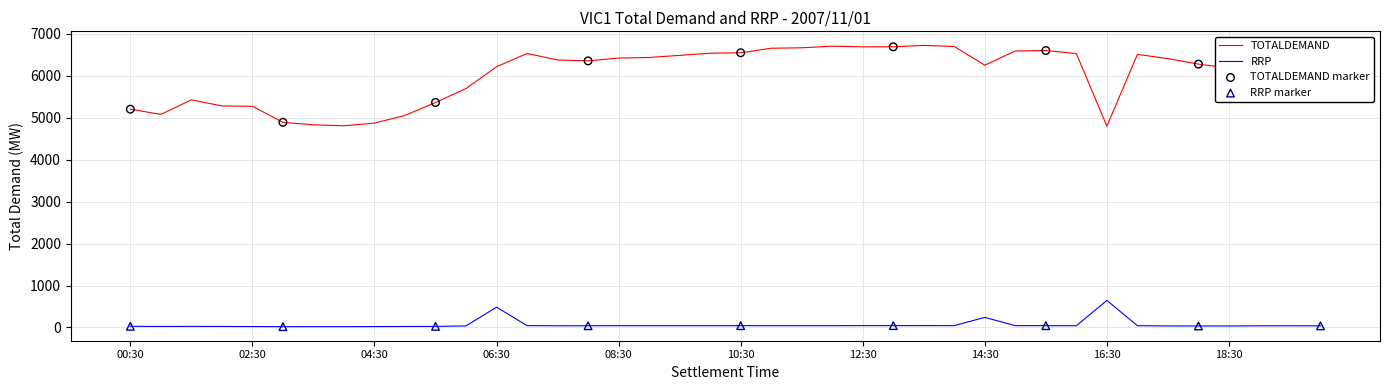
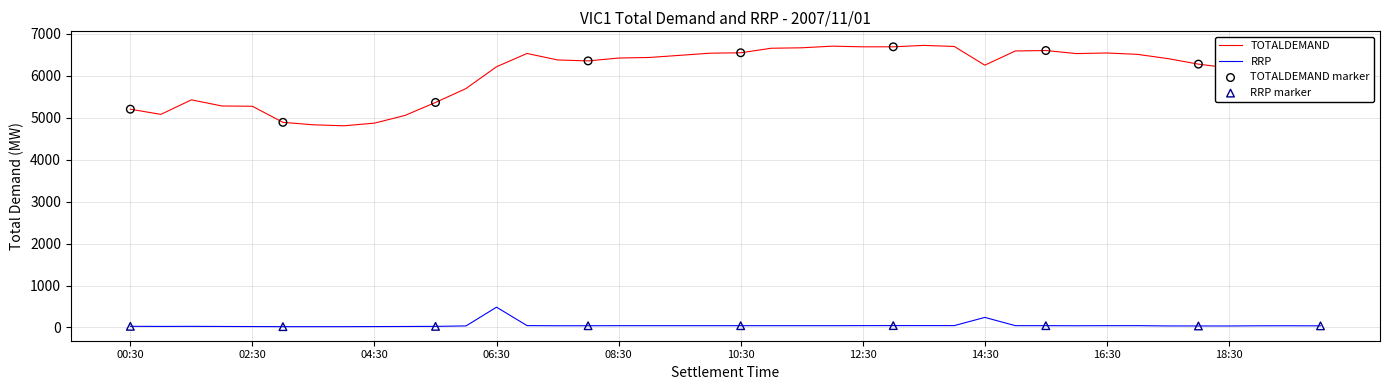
TOTALDEMAND, 16:30: 4800 -> 6500
RRP, 16:30: 600 -> 0
